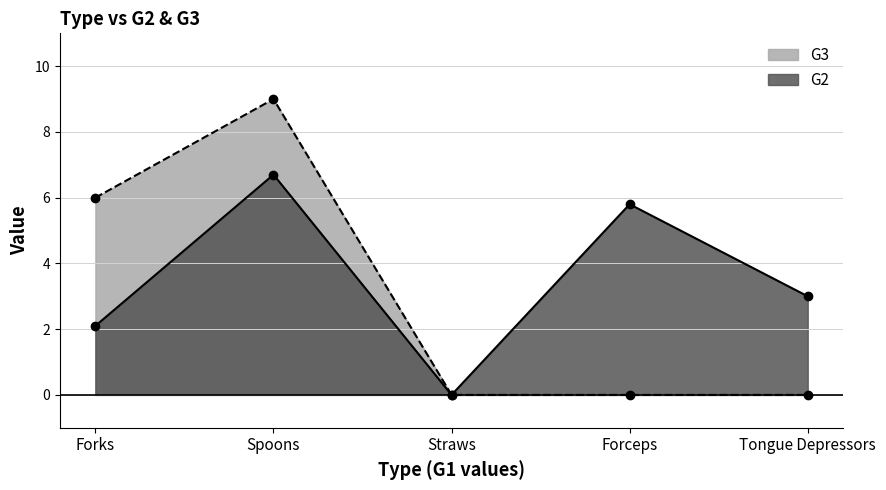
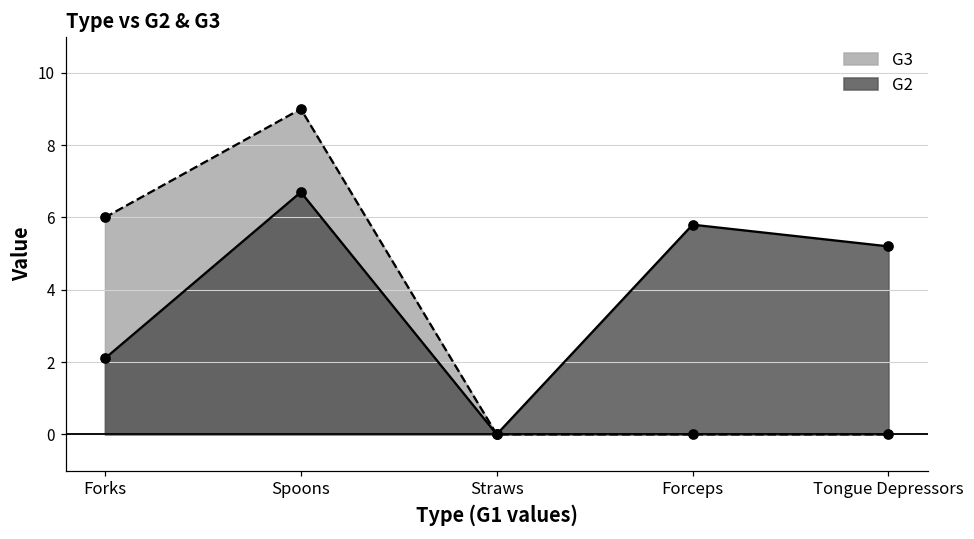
G2, Tongue Depressors: 3.0 -> 5.2
